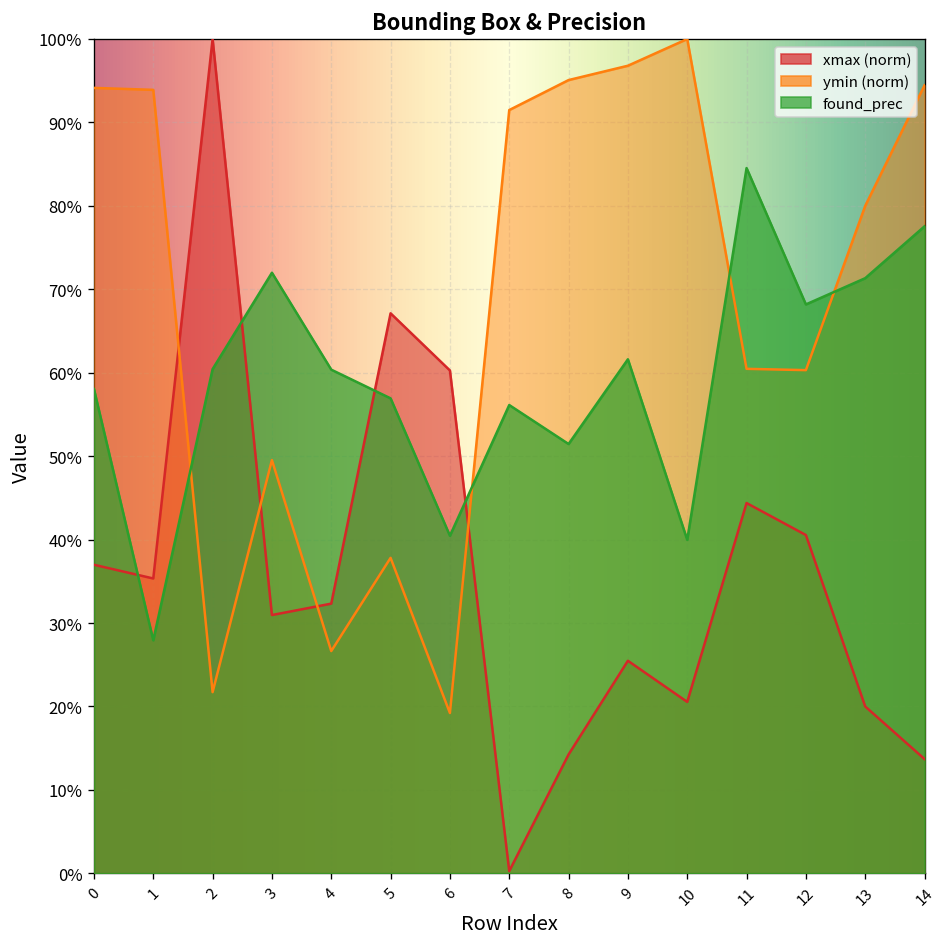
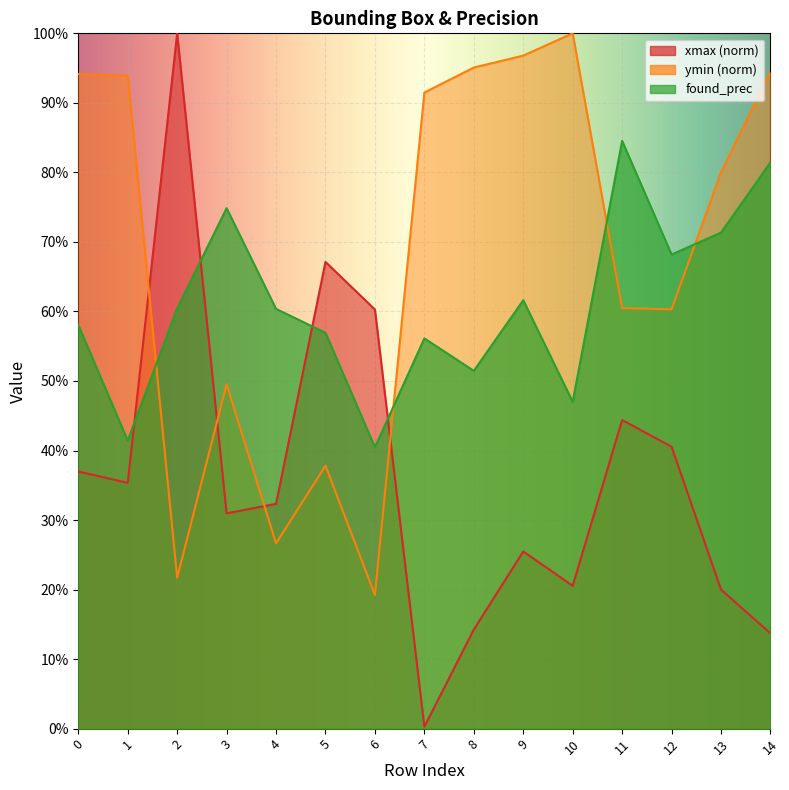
found_prec, 1: 28% -> 41%
found_prec, 3: 72% -> 75%
found_prec, 10: 40% -> 47%
found_prec, 14: 78% -> 81%
